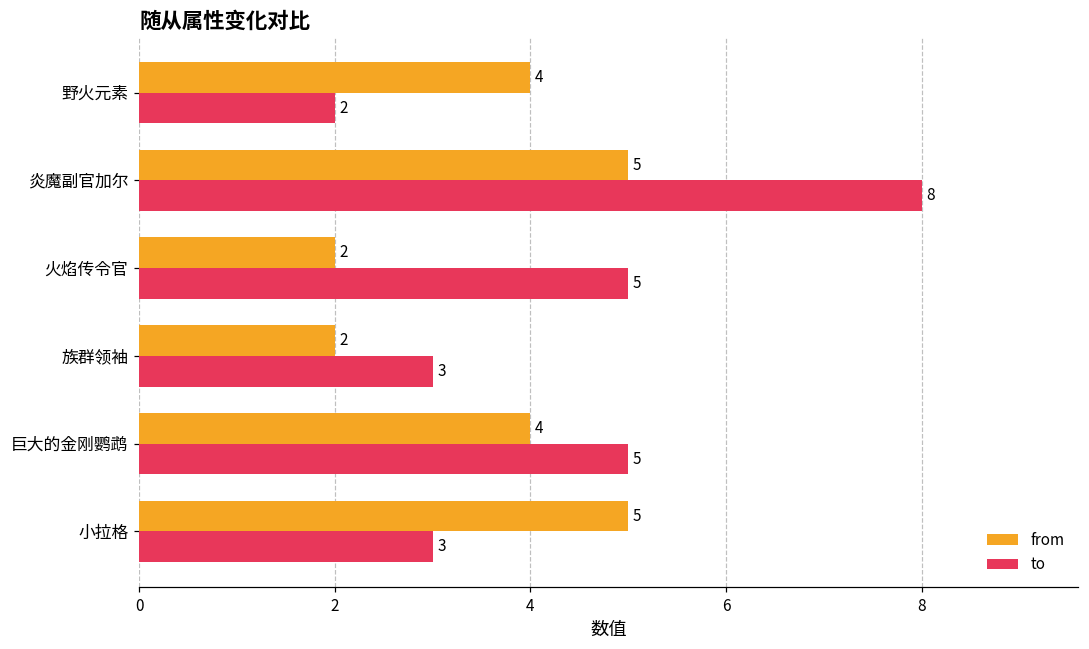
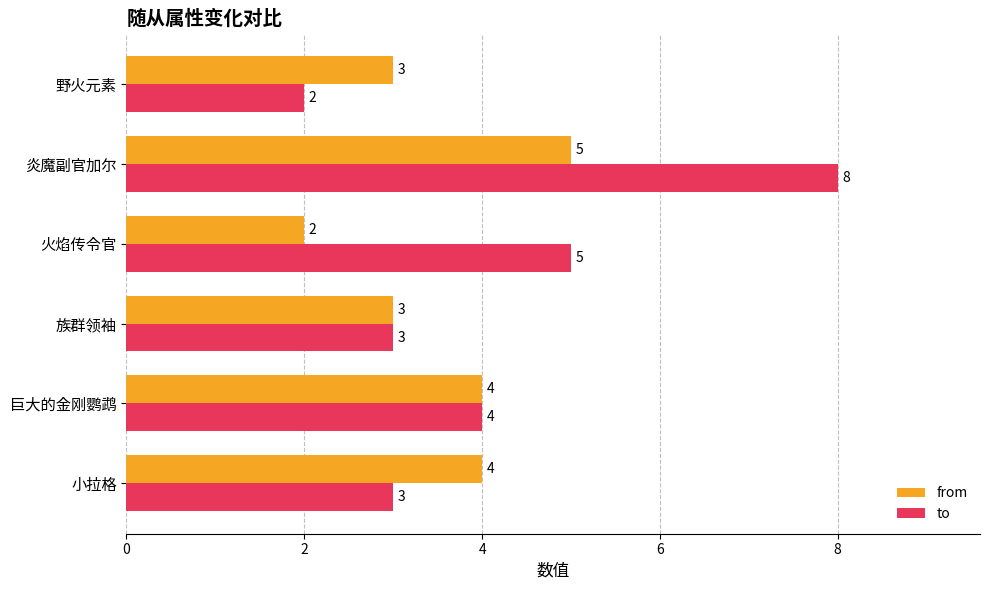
from, 野火元素: 4 -> 3
from, 族群领袖: 2 -> 3
to, 巨大的金刚鹦鹉: 5 -> 4
from, 小拉格: 5 -> 4
